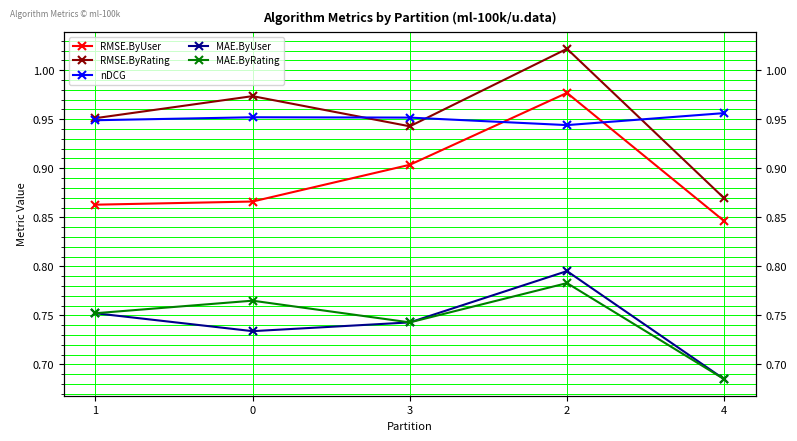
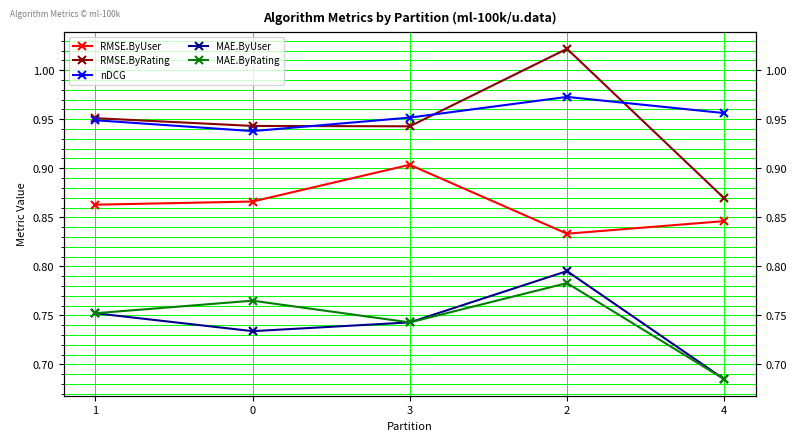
RMSE.ByRating, 0: 0.97 -> 0.94
nDCG, 0: 0.95 -> 0.94
RMSE.ByUser, 2: 0.98 -> 0.83
nDCG, 2: 0.94 -> 0.97
